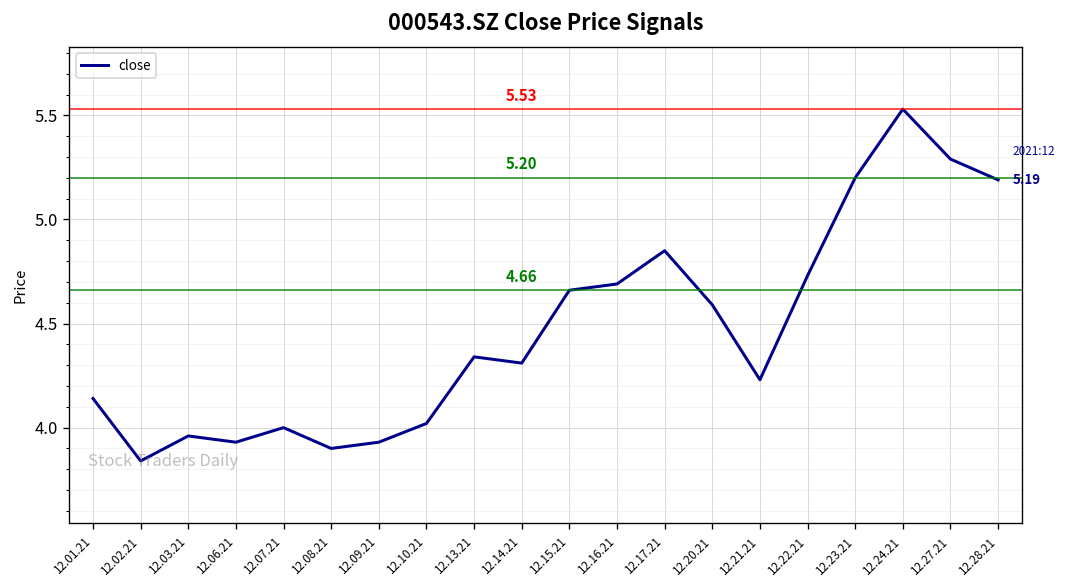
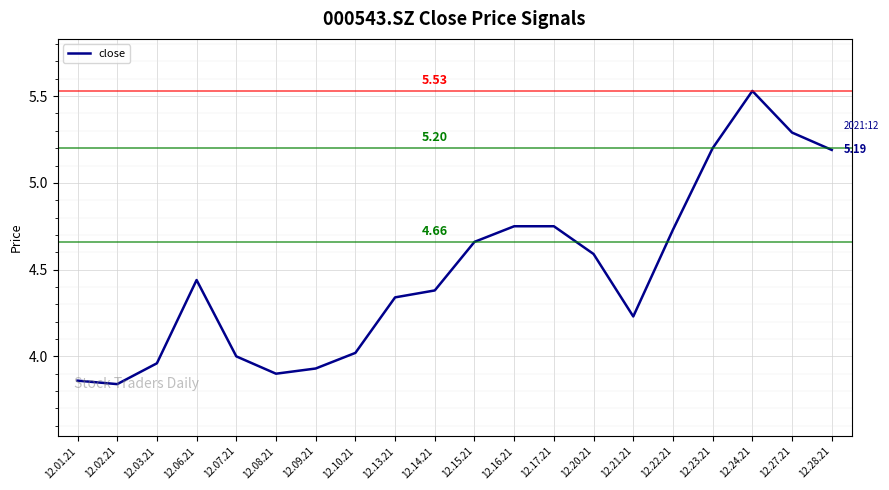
12.01.21: 4.14 -> 3.86
12.06.21: 3.93 -> 4.44
12.14.21: 4.31 -> 4.38
12.16.21: 4.69 -> 4.75
12.17.21: 4.85 -> 4.75
